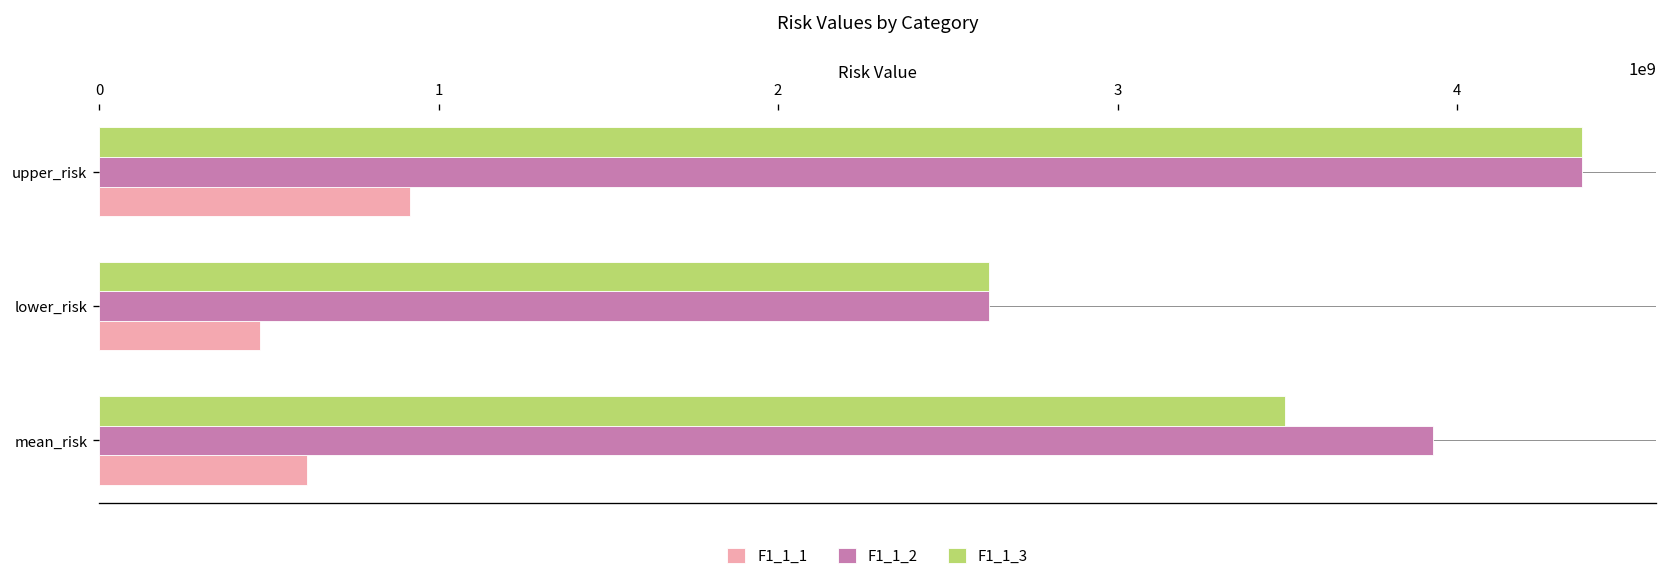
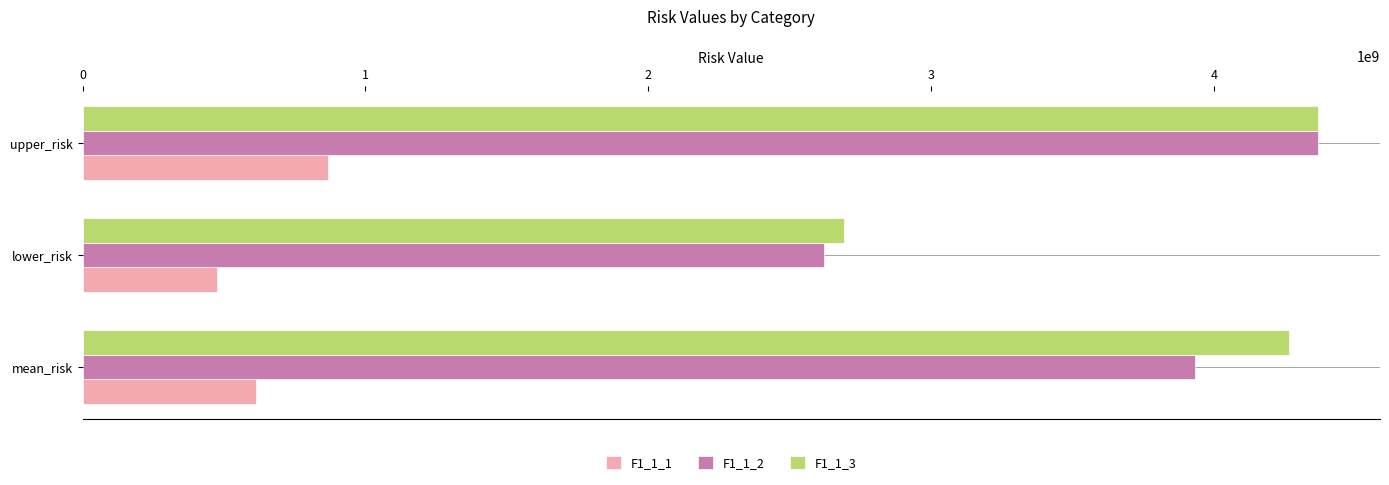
F1_1_1, upper_risk: 920000000 -> 870000000
F1_1_3, lower_risk: 2620000000 -> 2690000000
F1_1_3, mean_risk: 3490000000 -> 4270000000
